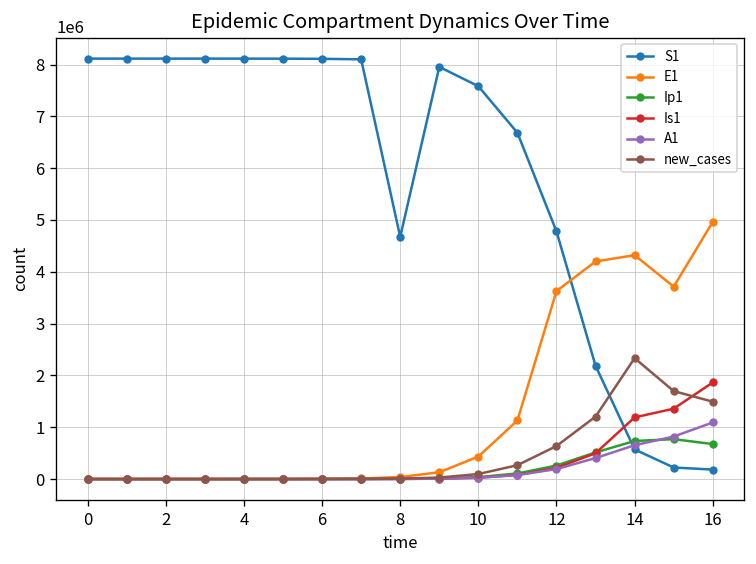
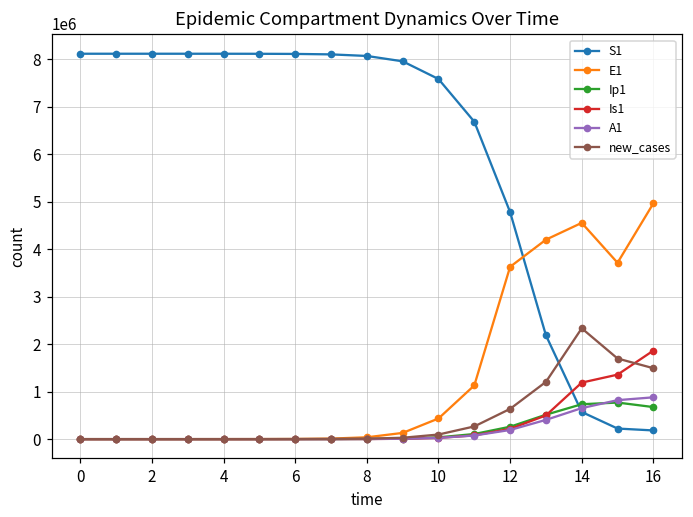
S1, 8: 4700000 -> 8100000
E1, 14: 4300000 -> 4600000
A1, 16: 1100000 -> 900000
